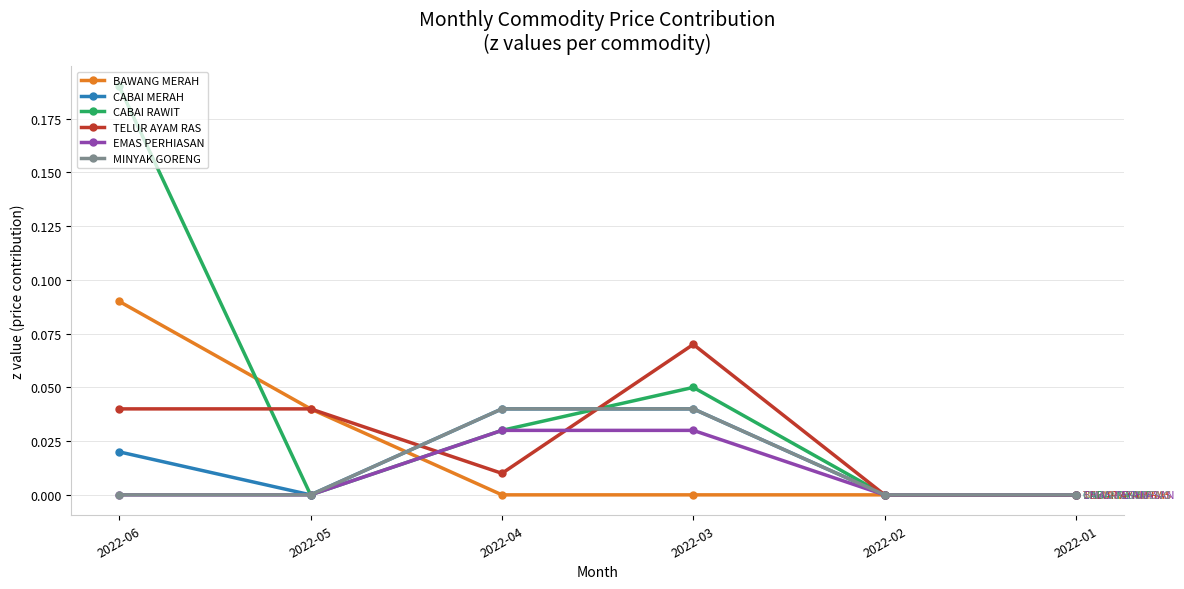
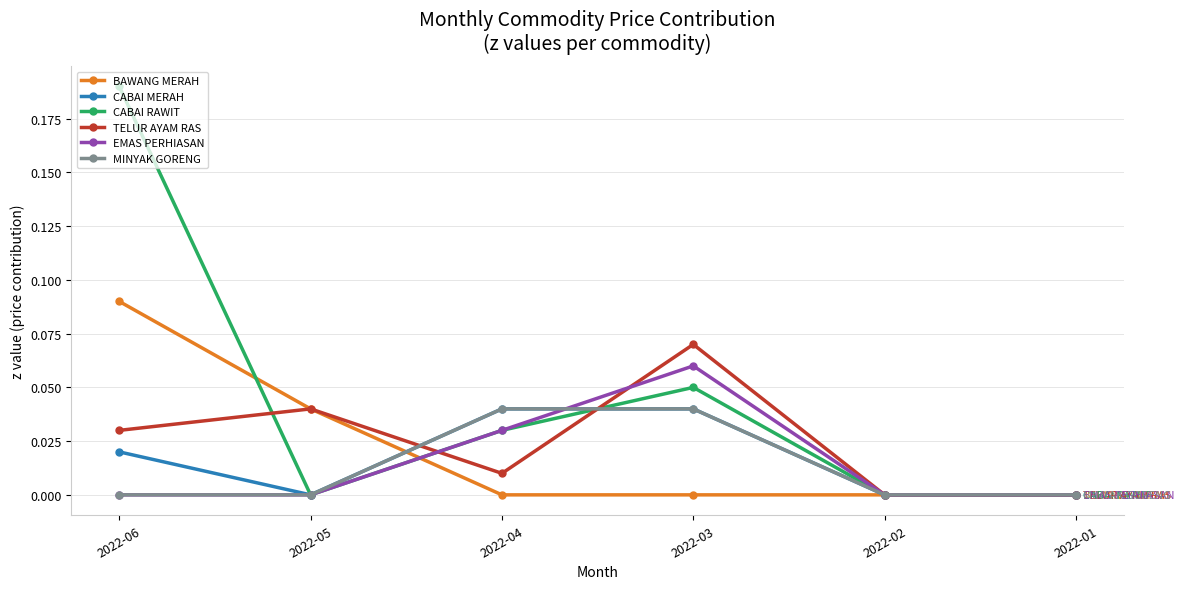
TELUR AYAM RAS, 2022-06: 0.04 -> 0.03
EMAS PERHIASAN, 2022-03: 0.03 -> 0.06
